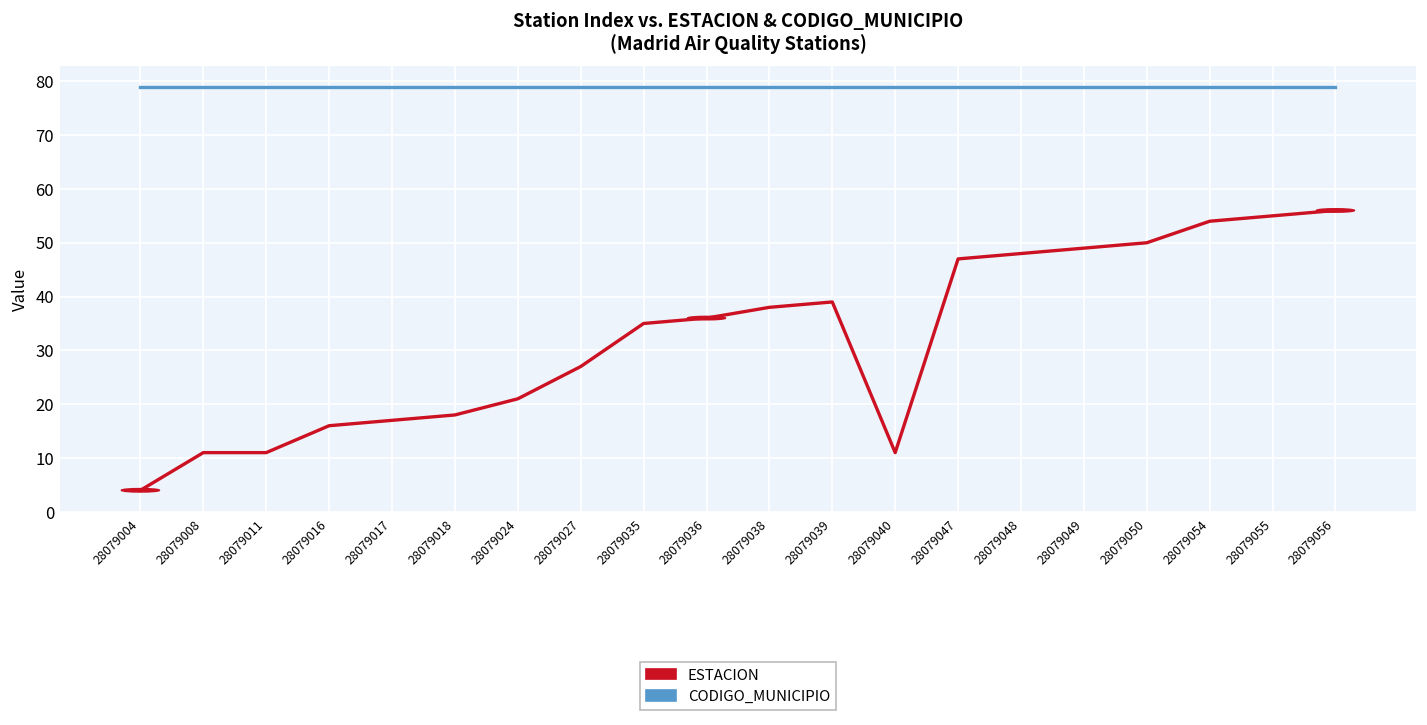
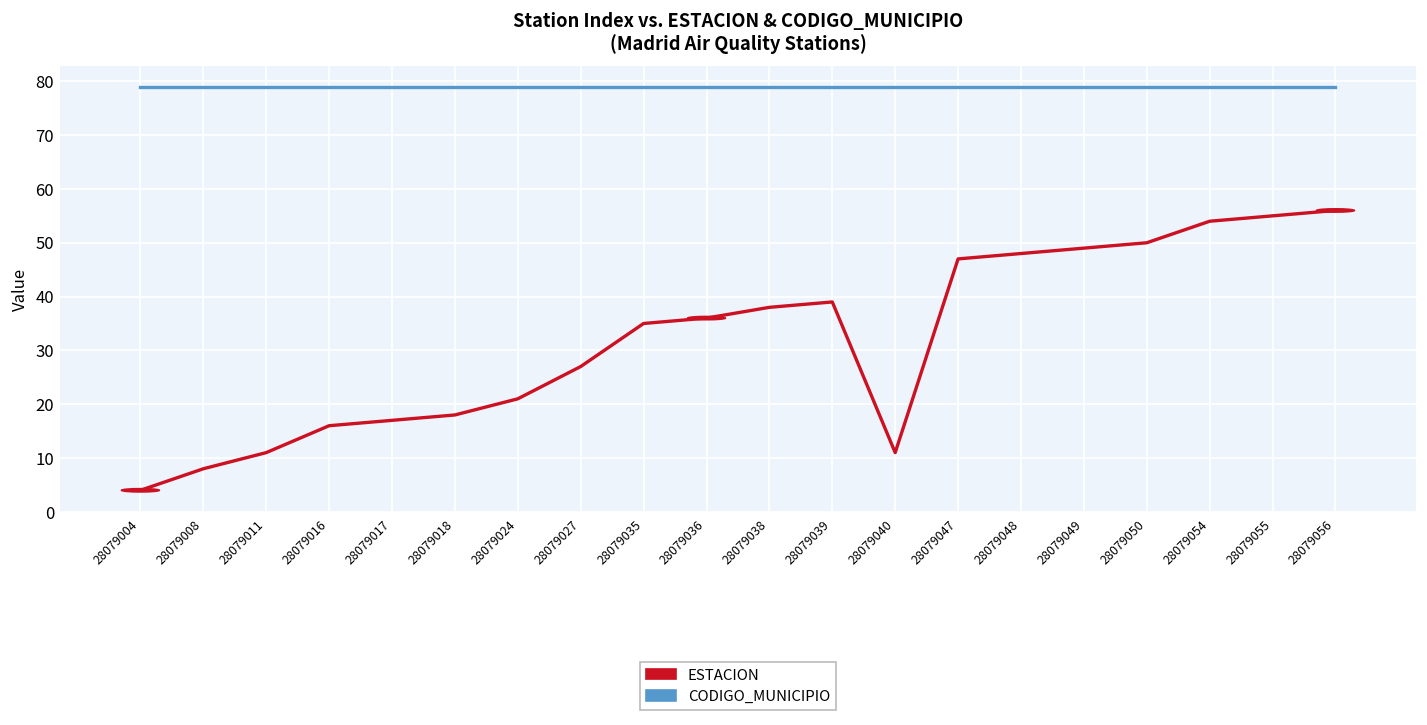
ESTACION, 28079008: 11 -> 8
